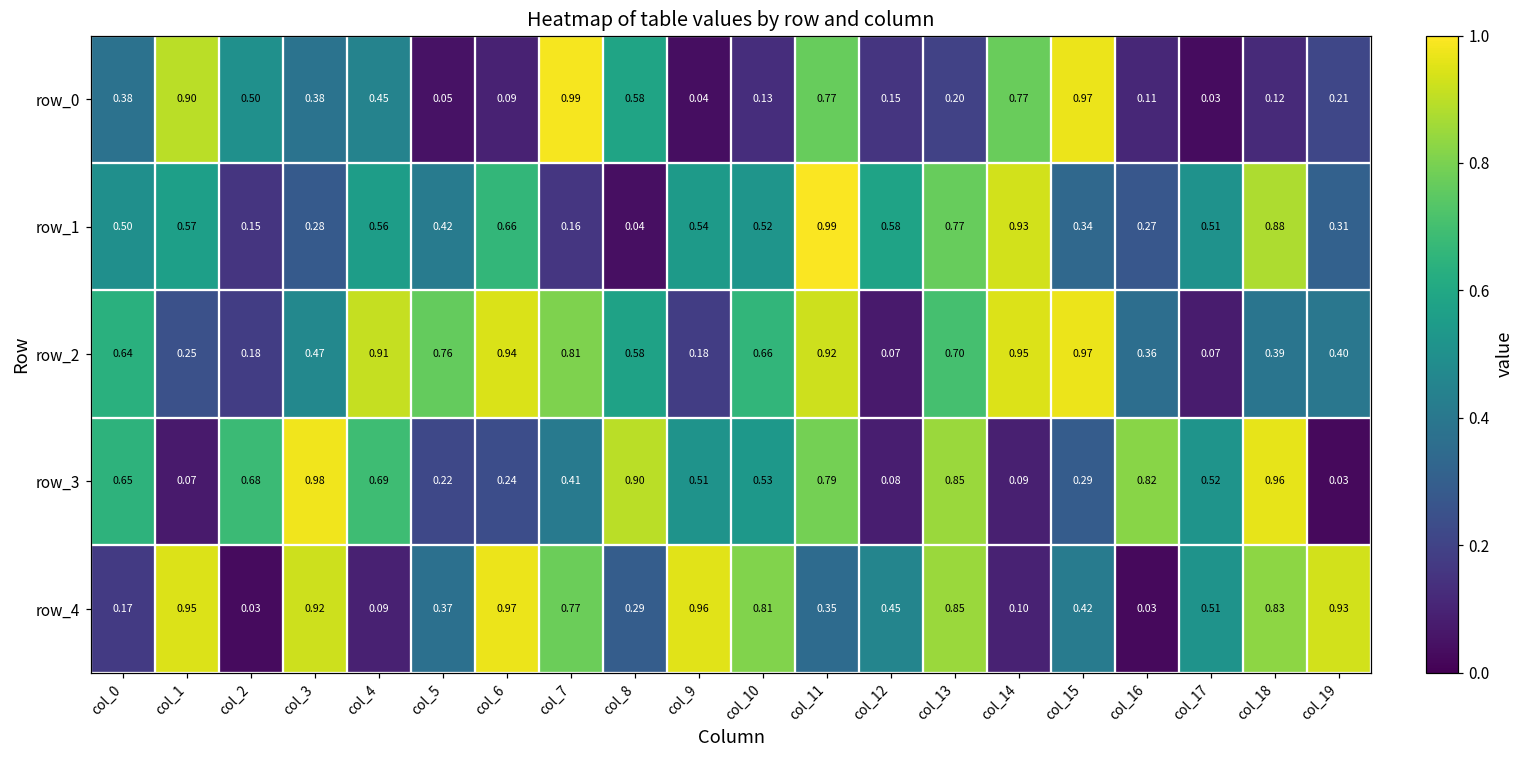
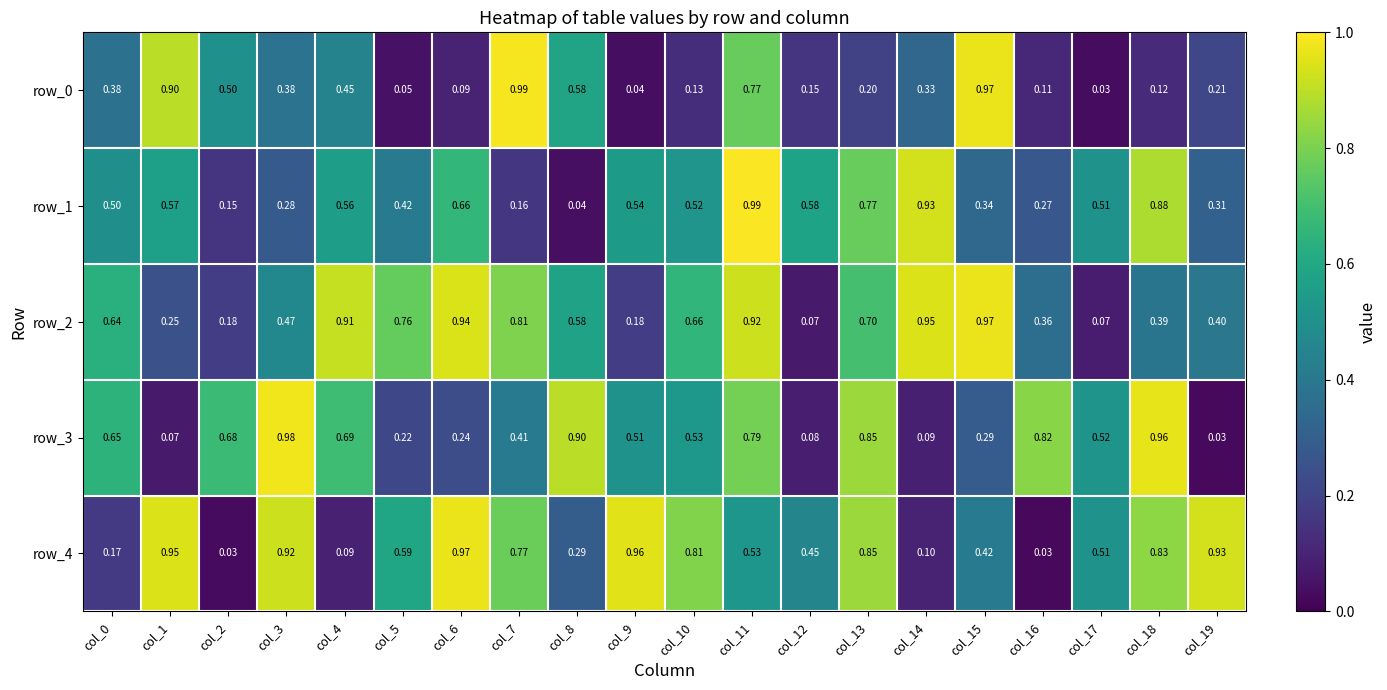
row_0, col_14: 0.77 -> 0.33
row_4, col_5: 0.37 -> 0.59
row_4, col_11: 0.35 -> 0.53
